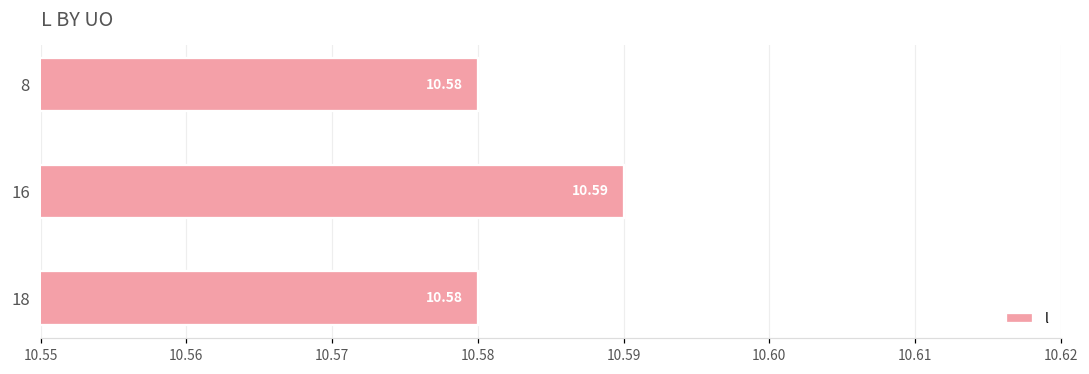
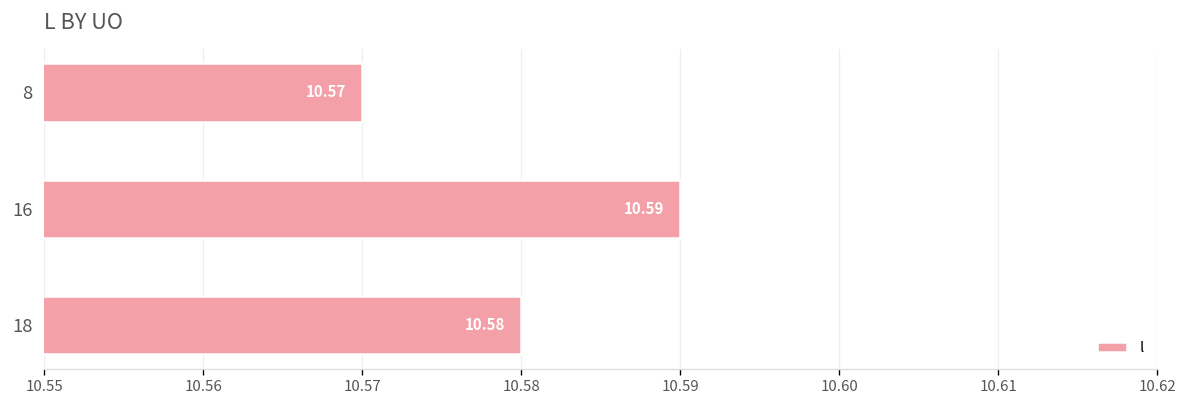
8: 10.58 -> 10.57
